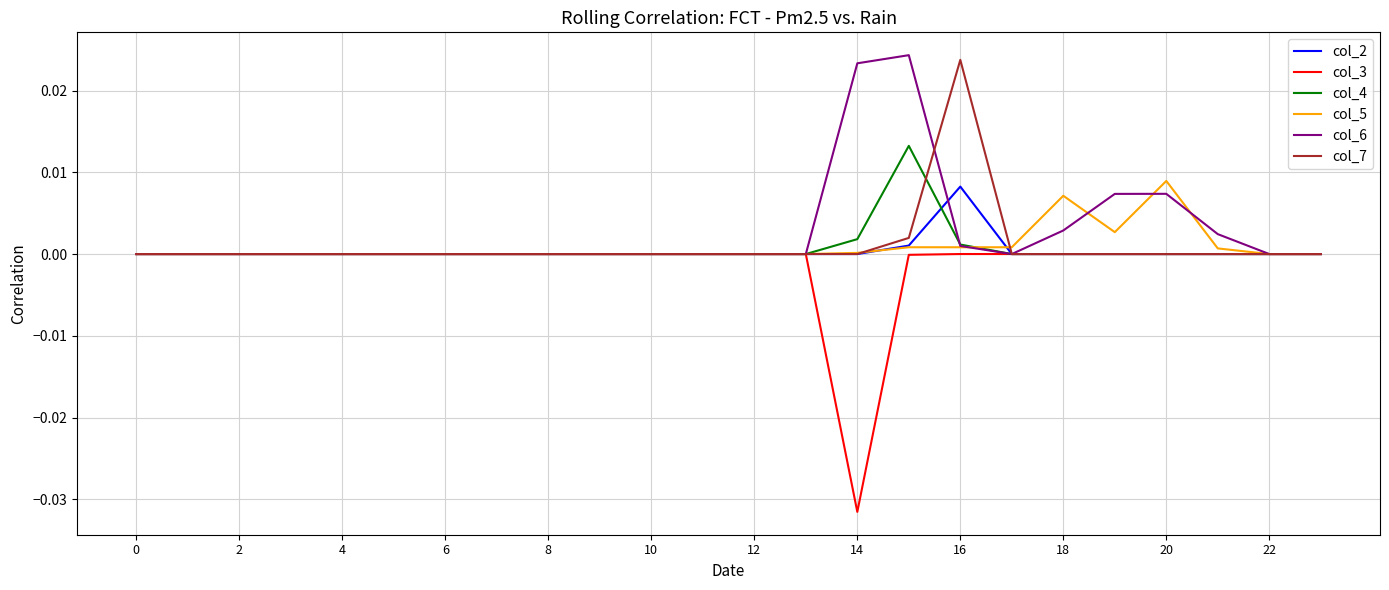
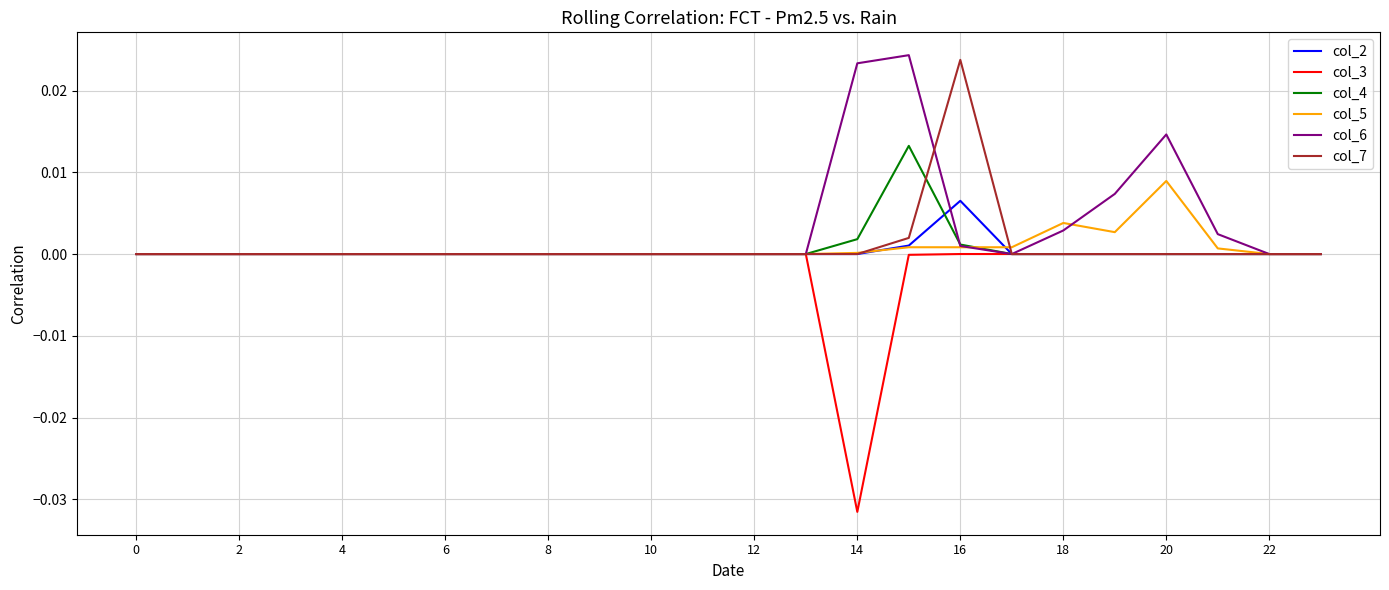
col_2, 16: 0.008 -> 0.007
col_5, 18: 0.007 -> 0.004
col_6, 20: 0.007 -> 0.015
